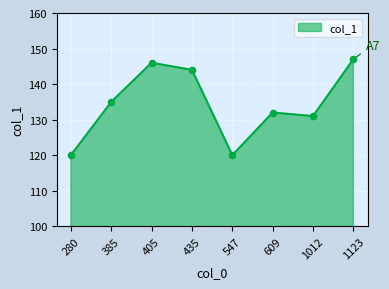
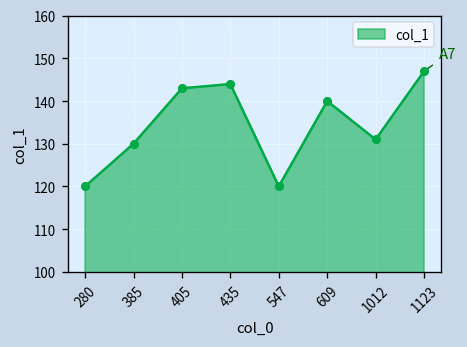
385: 135 -> 130
405: 146 -> 143
609: 132 -> 140
